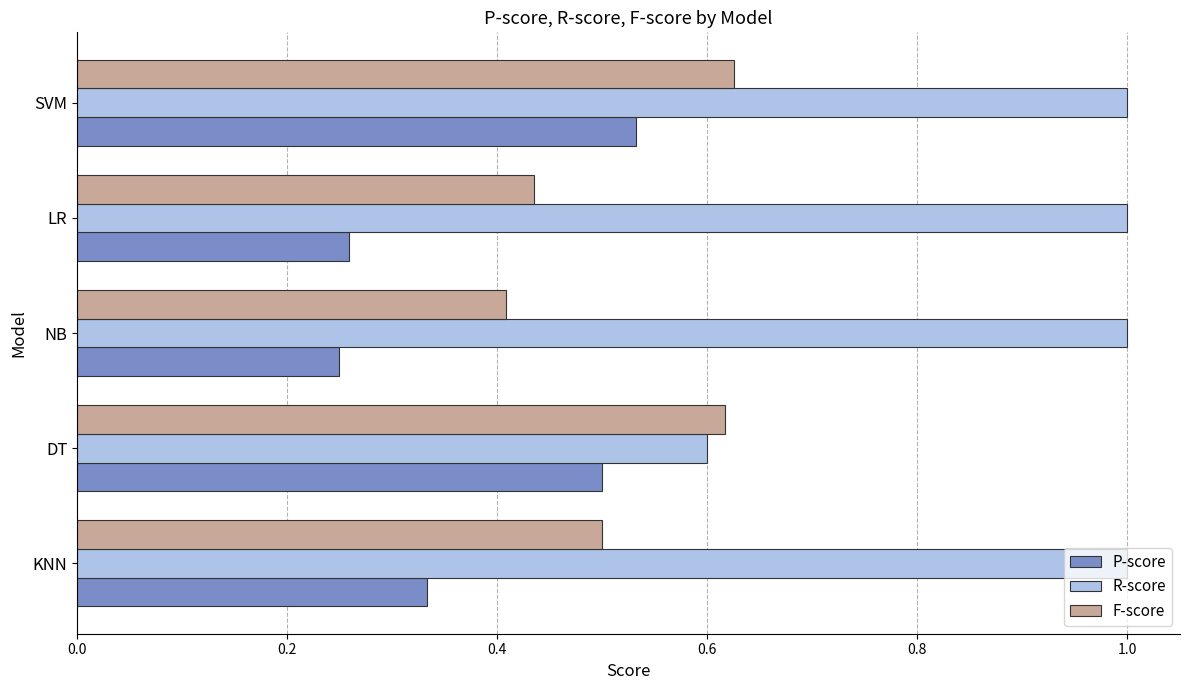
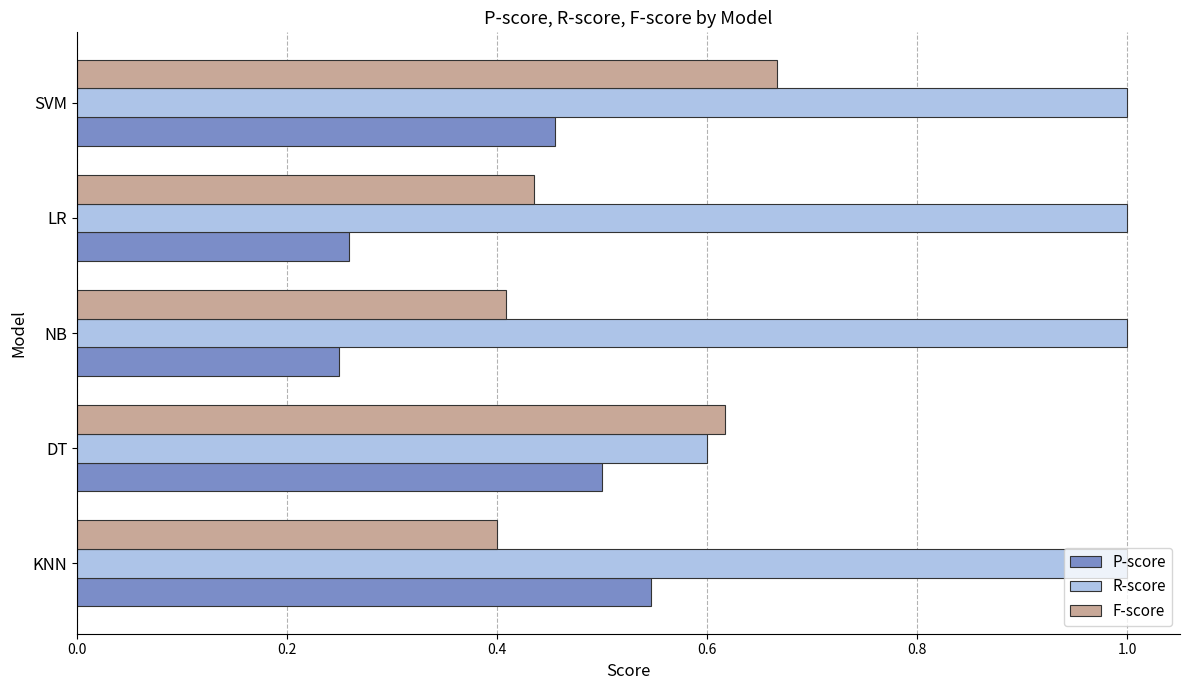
F-score, SVM: 0.625 -> 0.666
P-score, SVM: 0.532 -> 0.455
F-score, KNN: 0.5 -> 0.4
P-score, KNN: 0.333 -> 0.546
